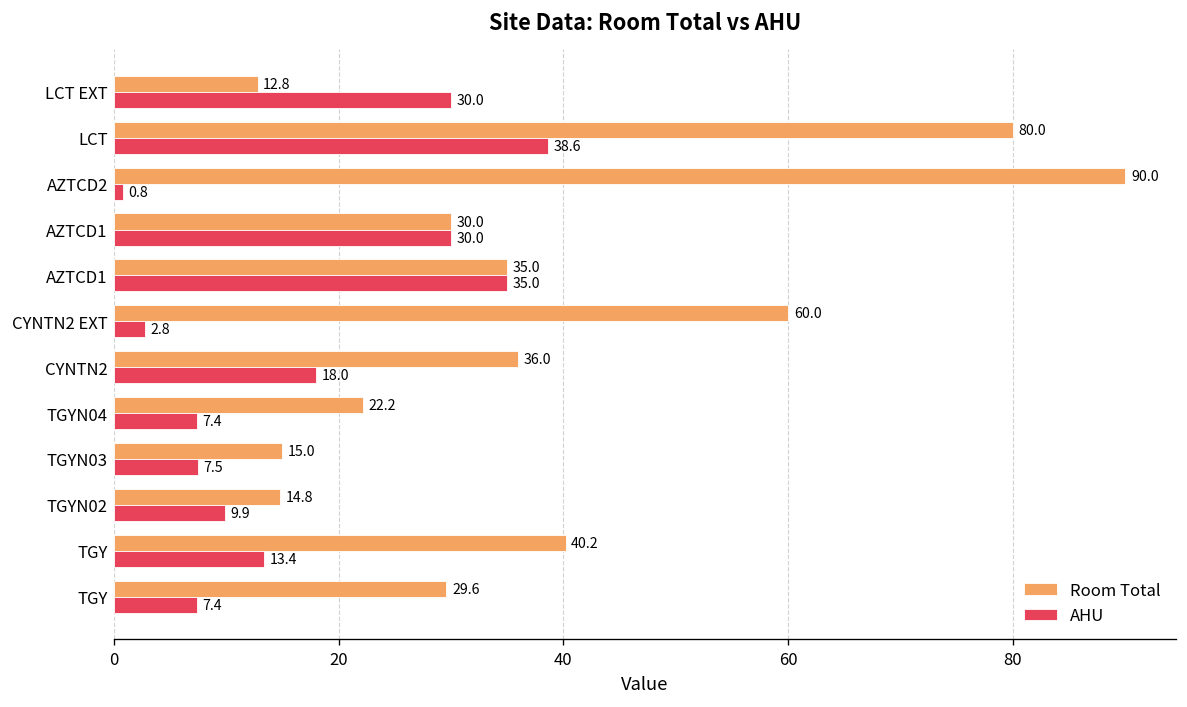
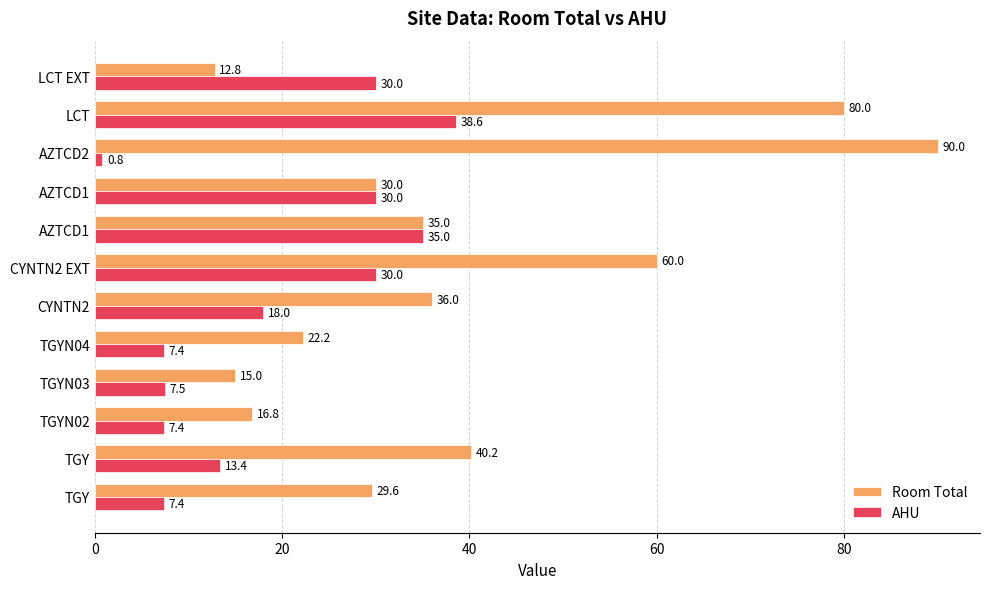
AHU, CYNTN2 EXT: 2.8 -> 30.0
Room Total, TGYN02: 14.8 -> 16.8
AHU, TGYN02: 9.9 -> 7.4
